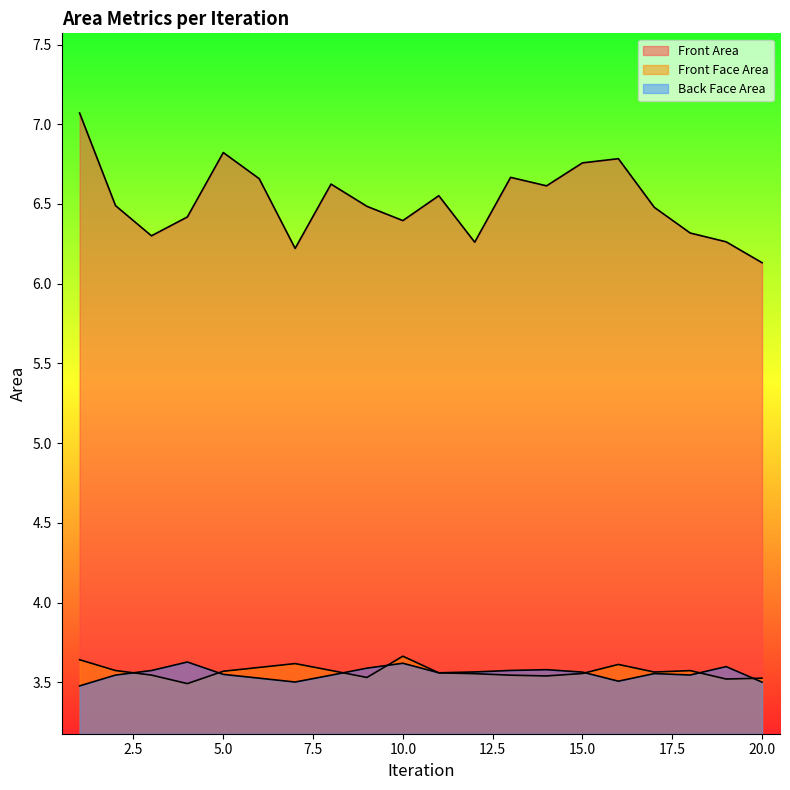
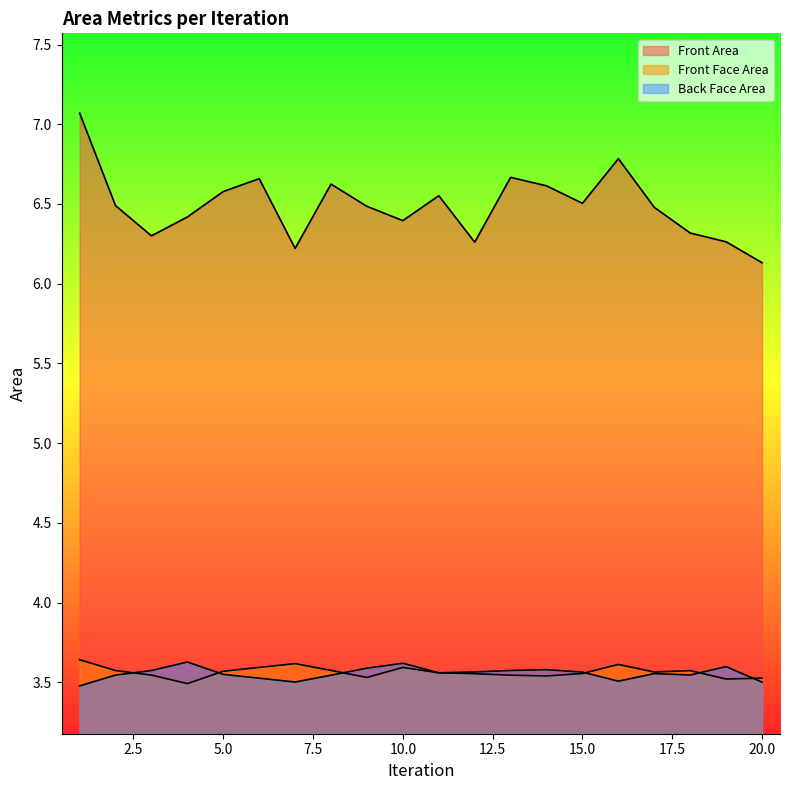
Front Area, 5.0: 6.82 -> 6.58
Front Face Area, 10.0: 3.66 -> 3.59
Front Area, 15.0: 6.76 -> 6.50
